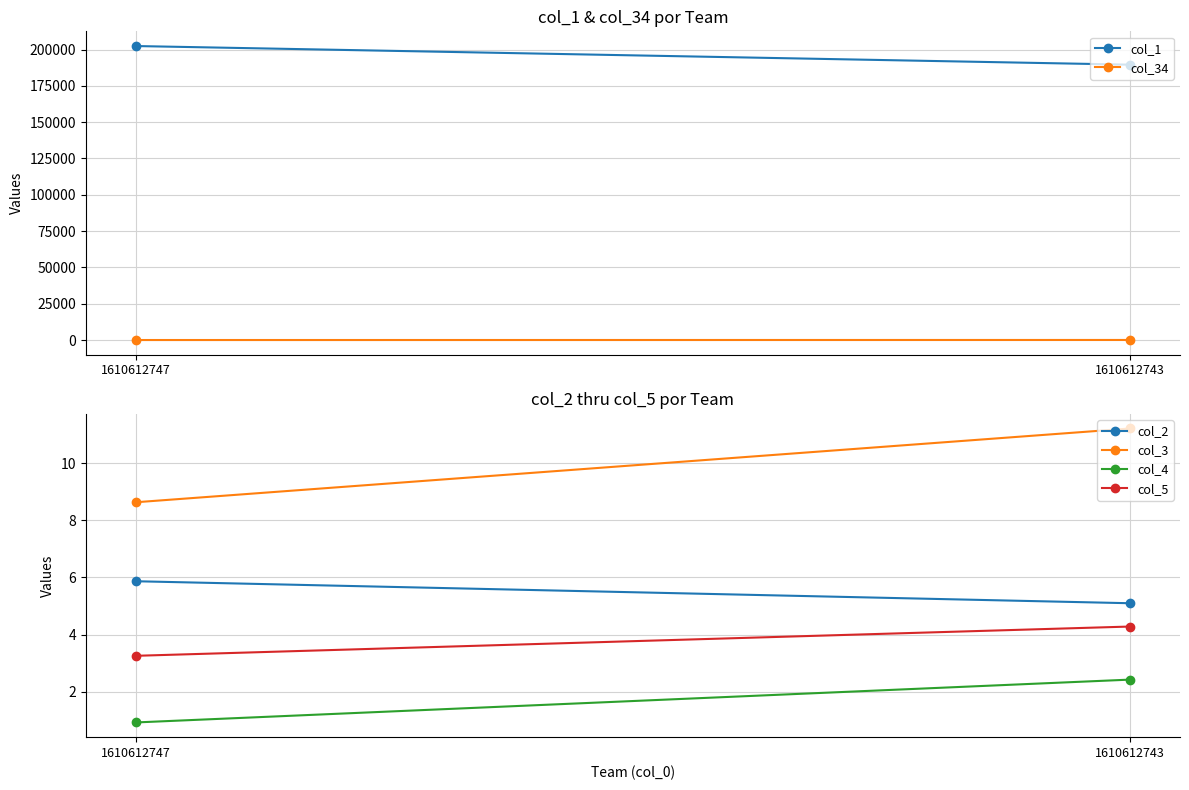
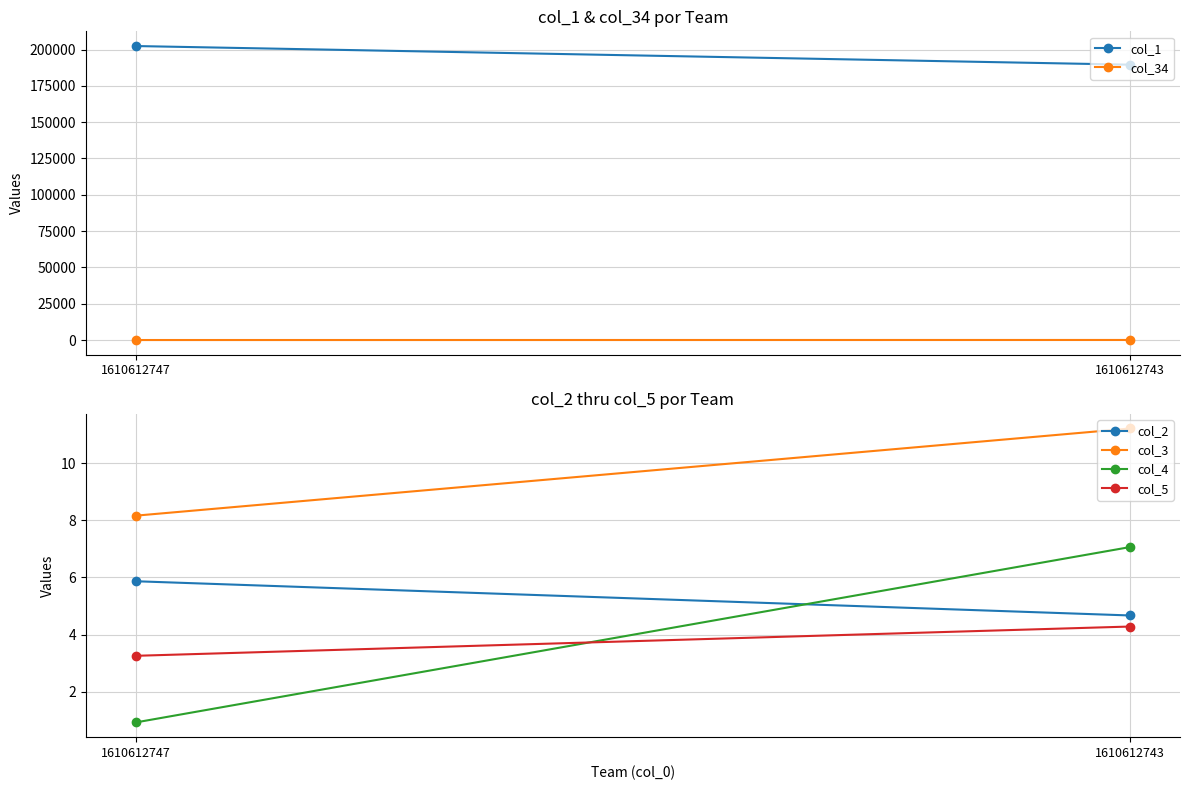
col_2 thru col_5 por Team, col_3, 1610612747: 8.6 -> 8.2
col_2 thru col_5 por Team, col_2, 1610612743: 5.1 -> 4.7
col_2 thru col_5 por Team, col_4, 1610612743: 2.4 -> 7.1
